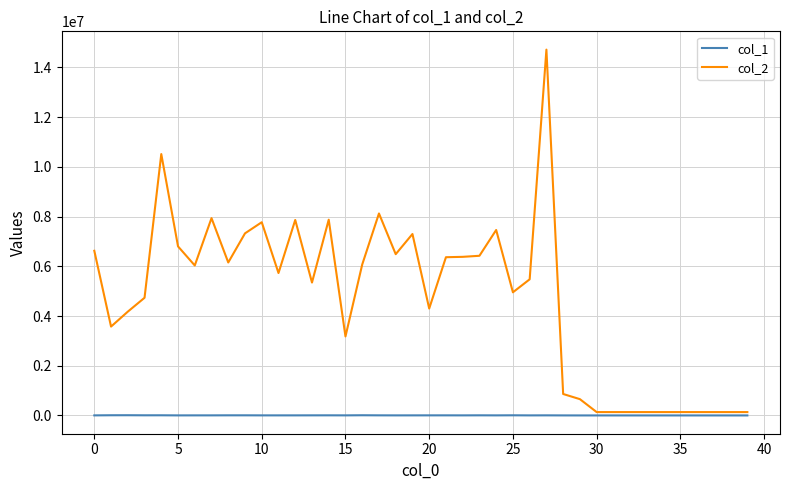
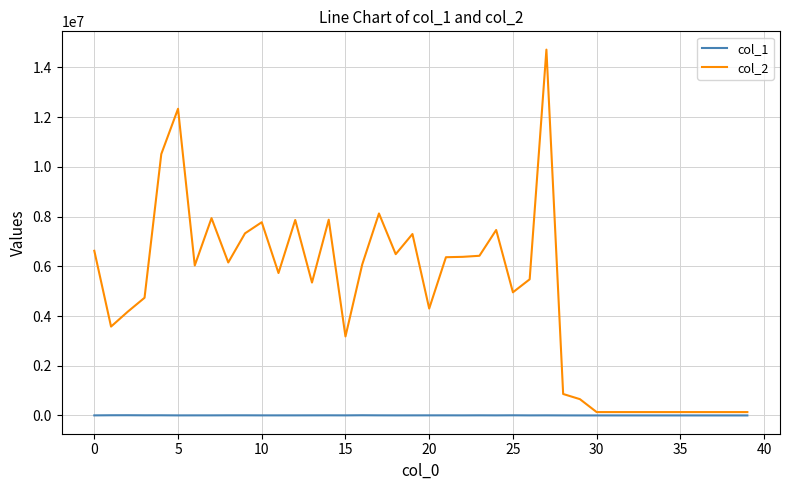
col_2, 5: 6800000 -> 12300000
